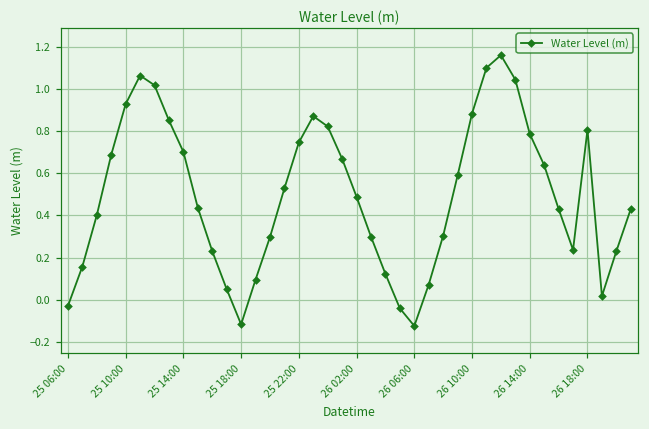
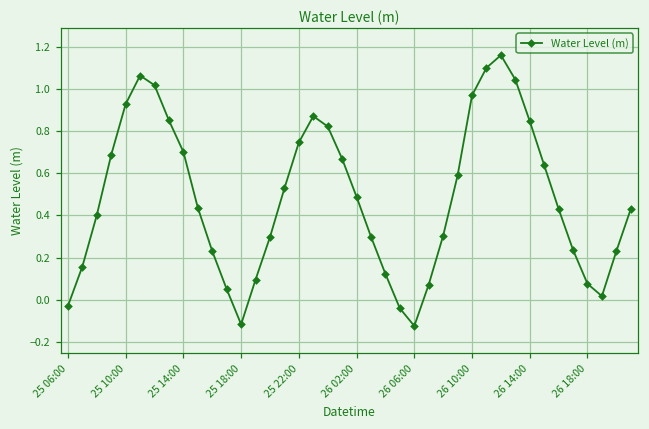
26 10:00: 0.88 -> 0.97
26 14:00: 0.79 -> 0.85
26 18:00: 0.81 -> 0.08
